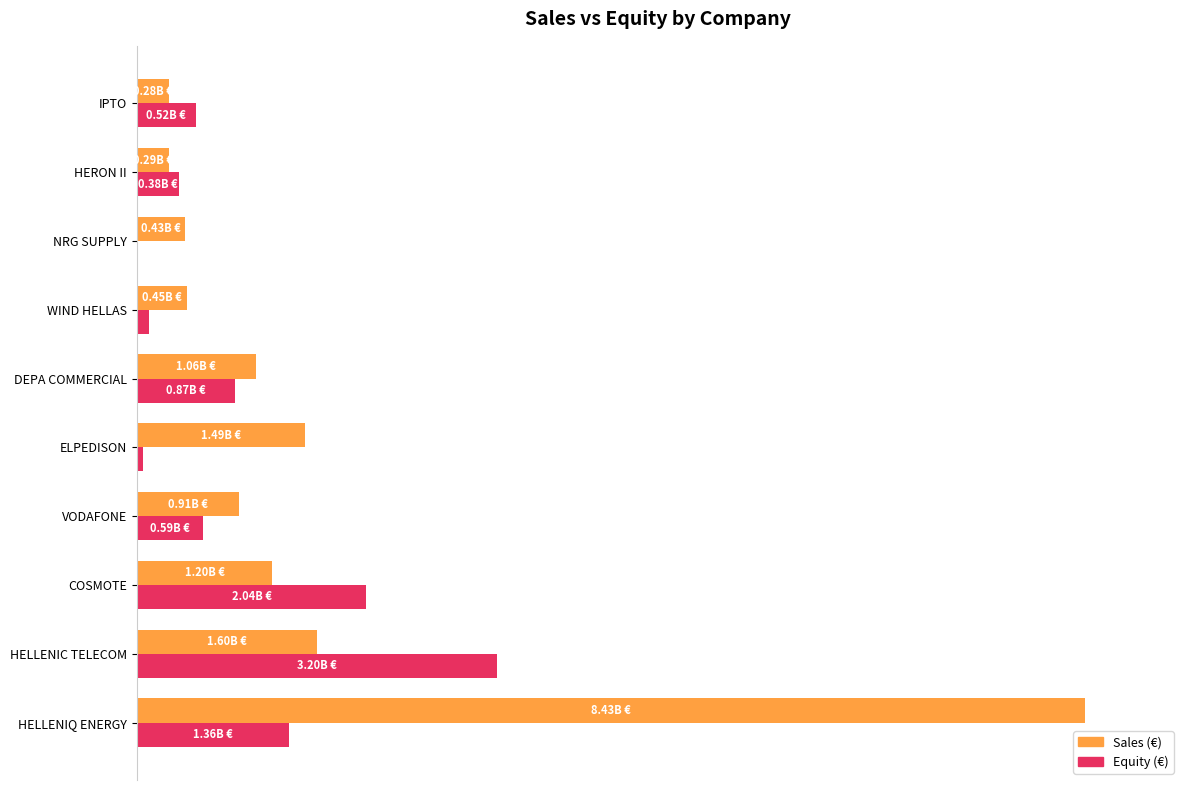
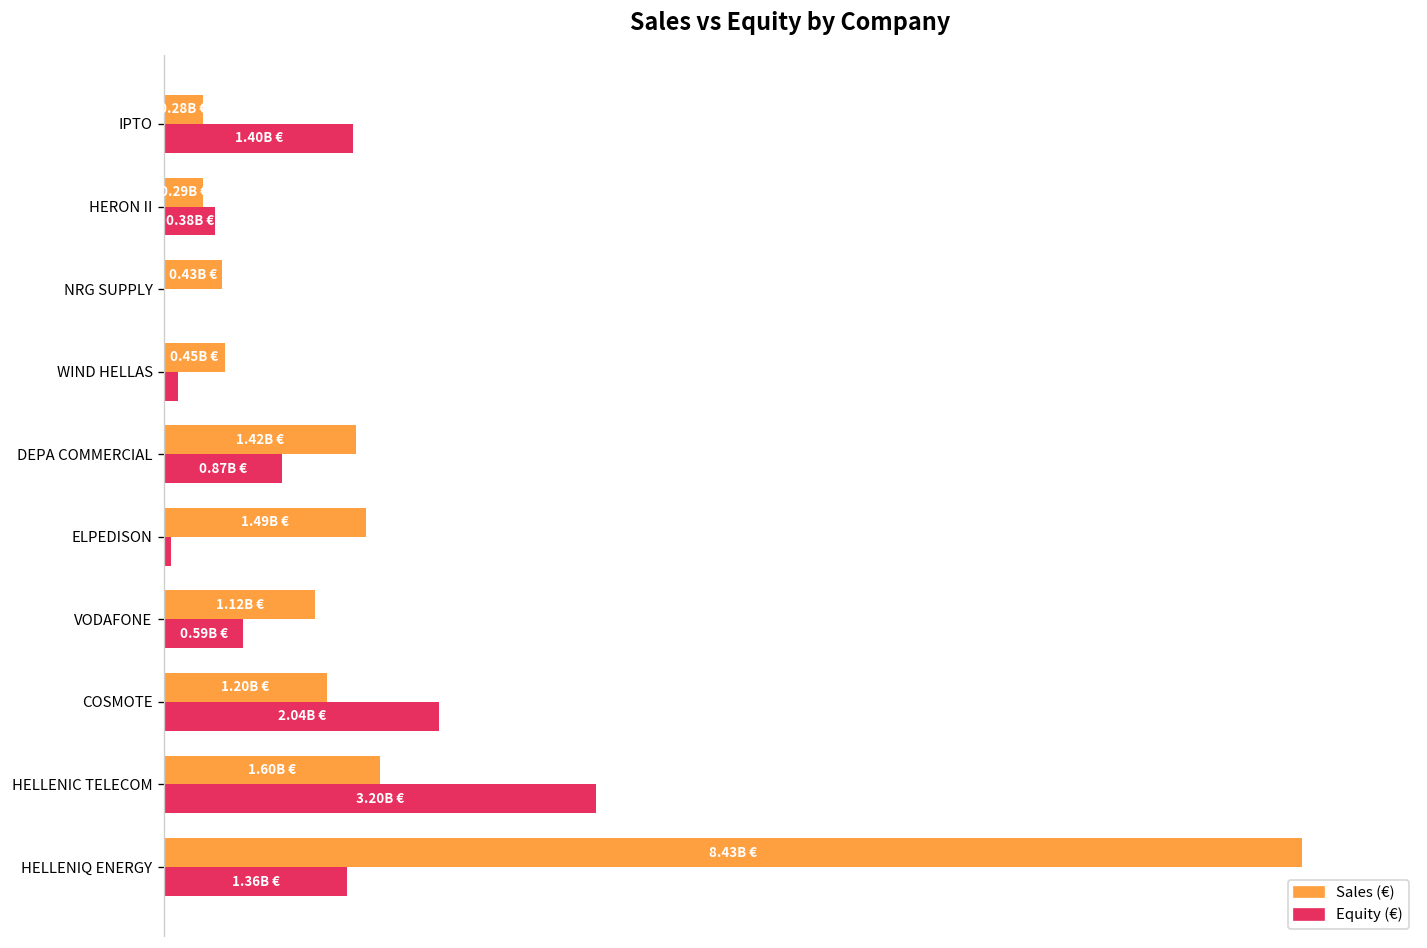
Equity (€), IPTO: 0.52B -> 1.40B
Sales (€), DEPA COMMERCIAL: 1.06B -> 1.42B
Sales (€), VODAFONE: 0.91B -> 1.12B
